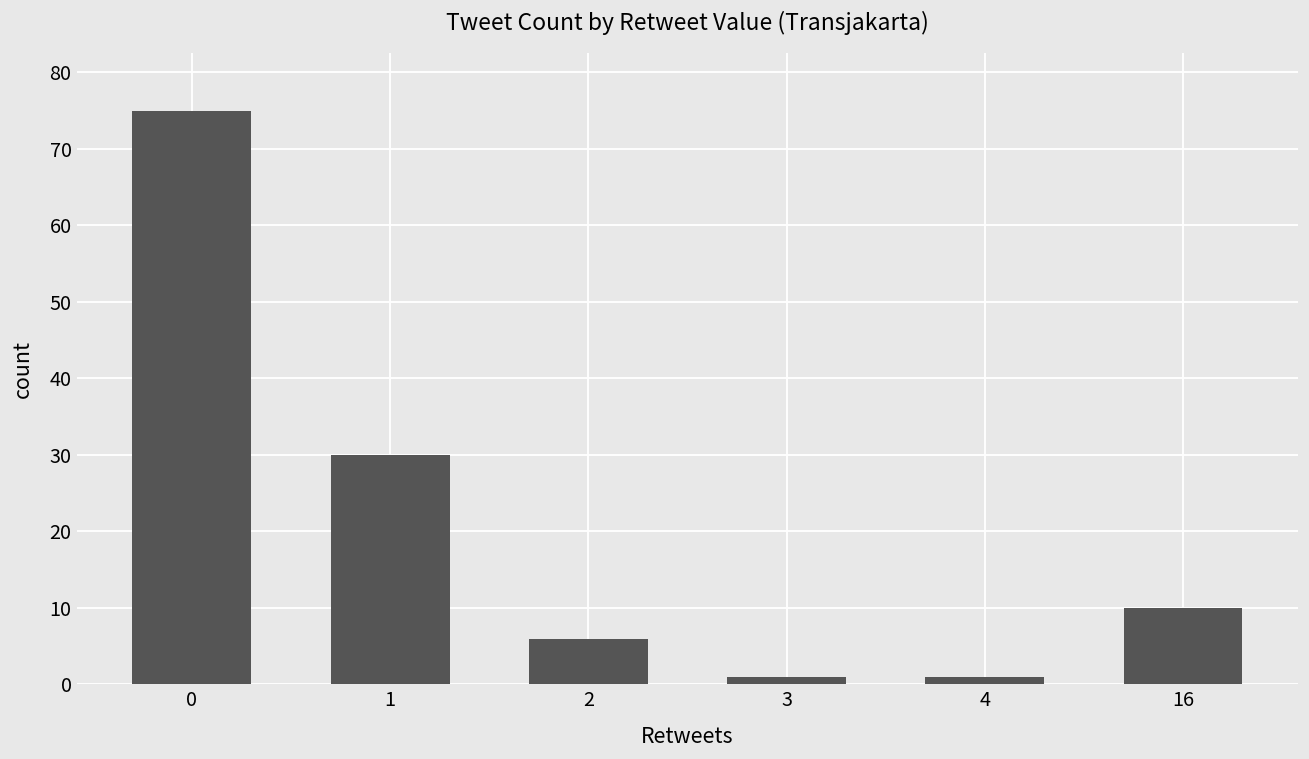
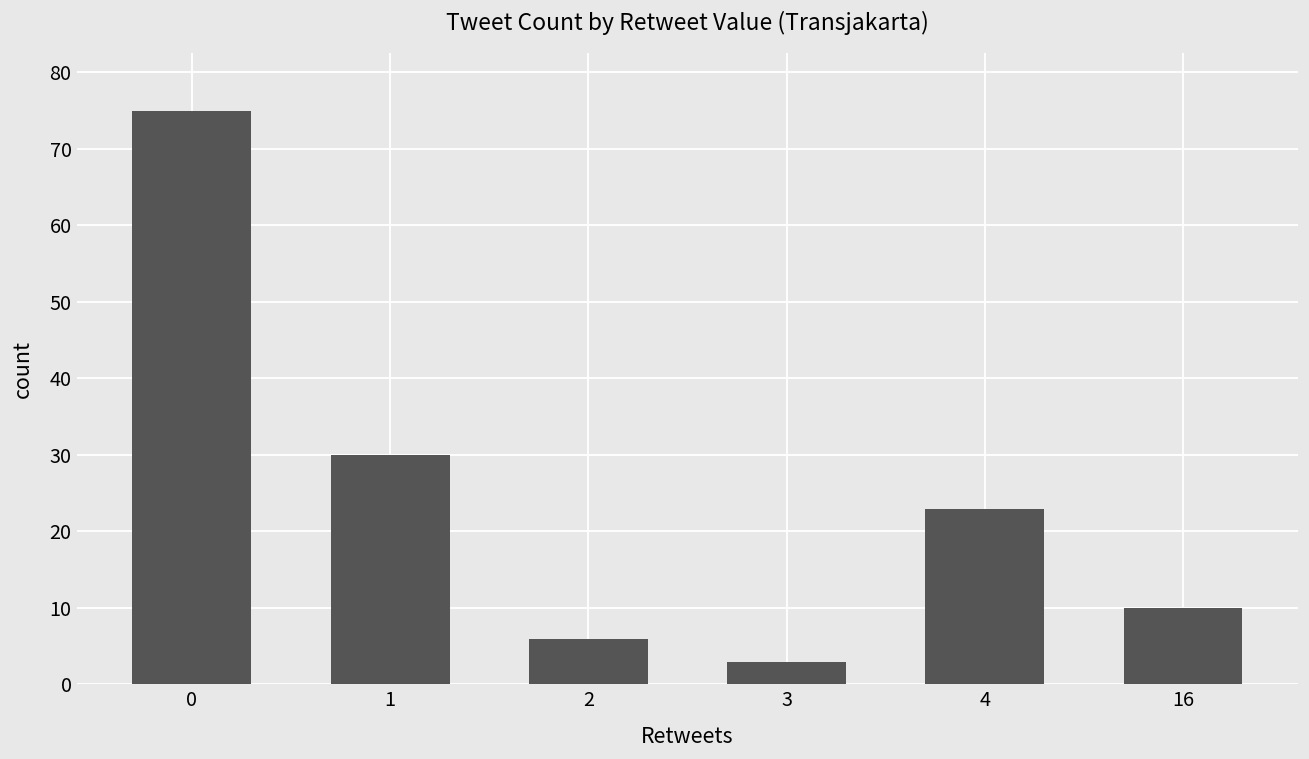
3: 1 -> 3
4: 1 -> 23
